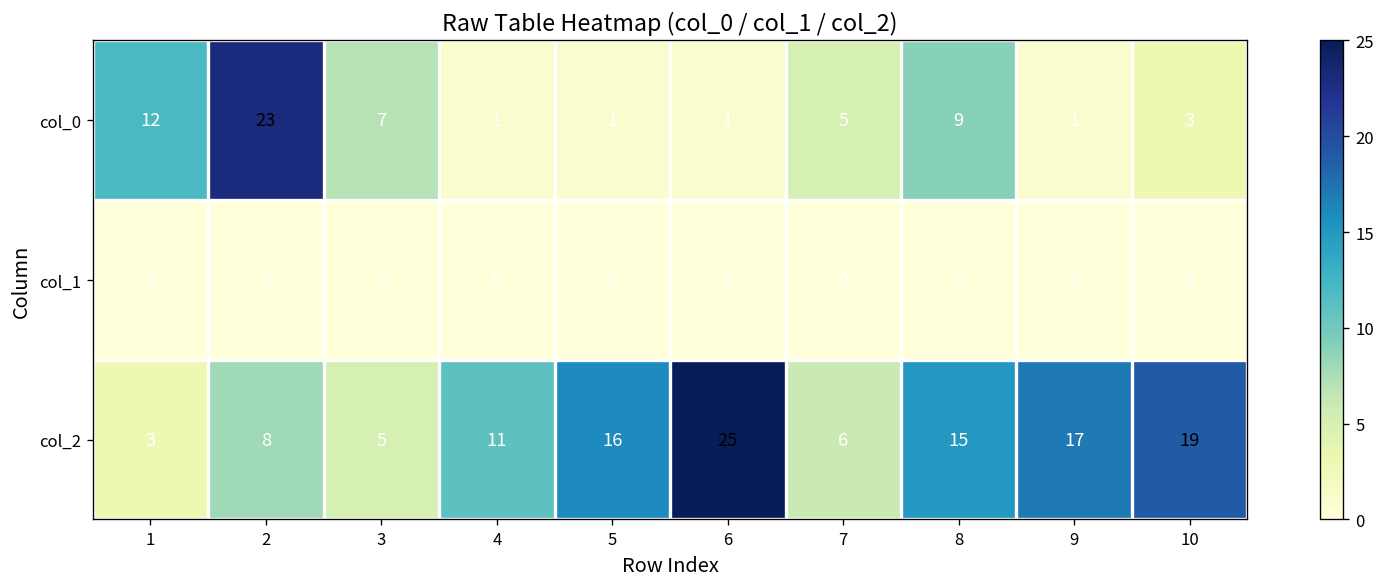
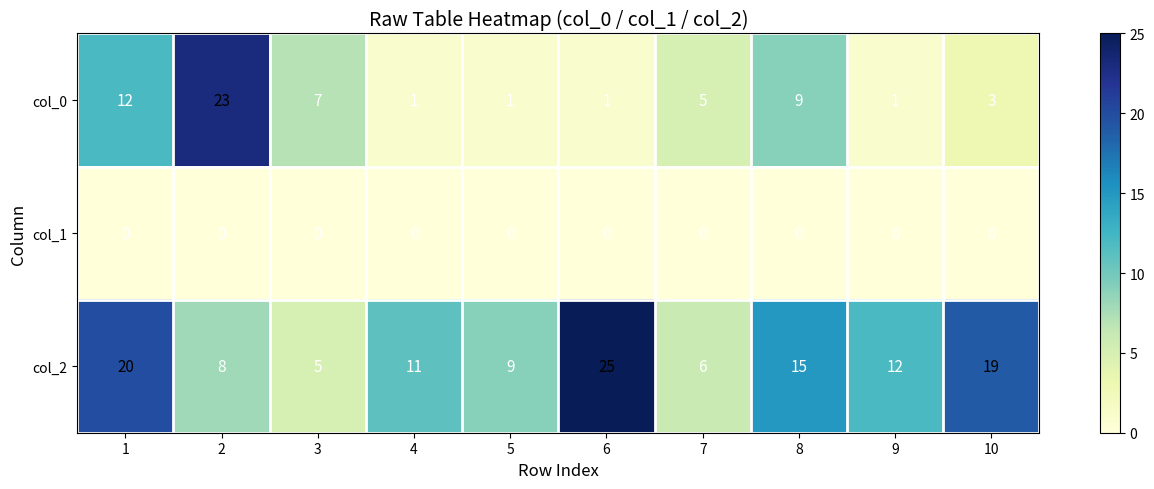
col_2, 1: 3 -> 20
col_2, 5: 16 -> 9
col_2, 9: 17 -> 12
